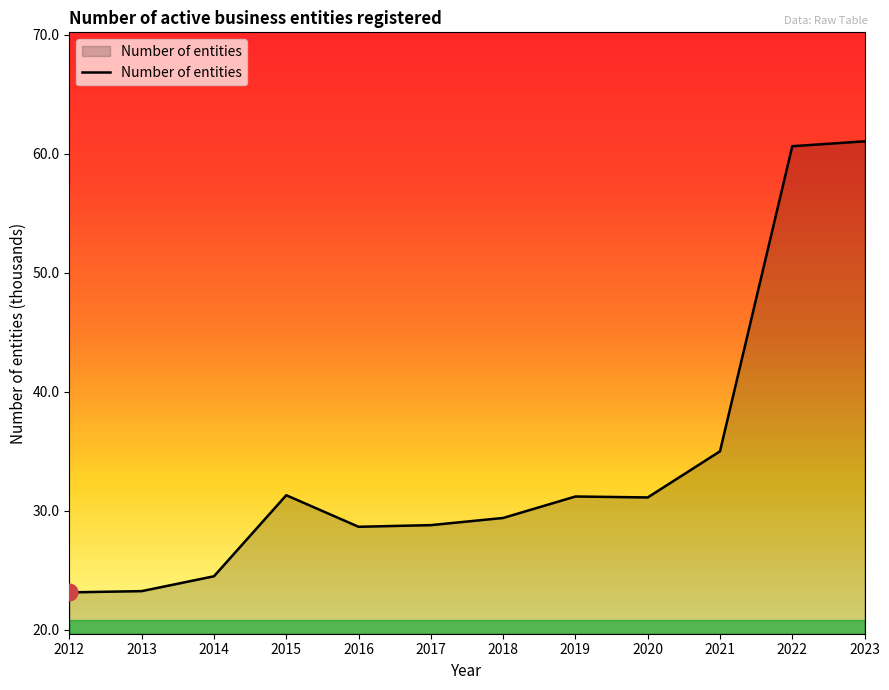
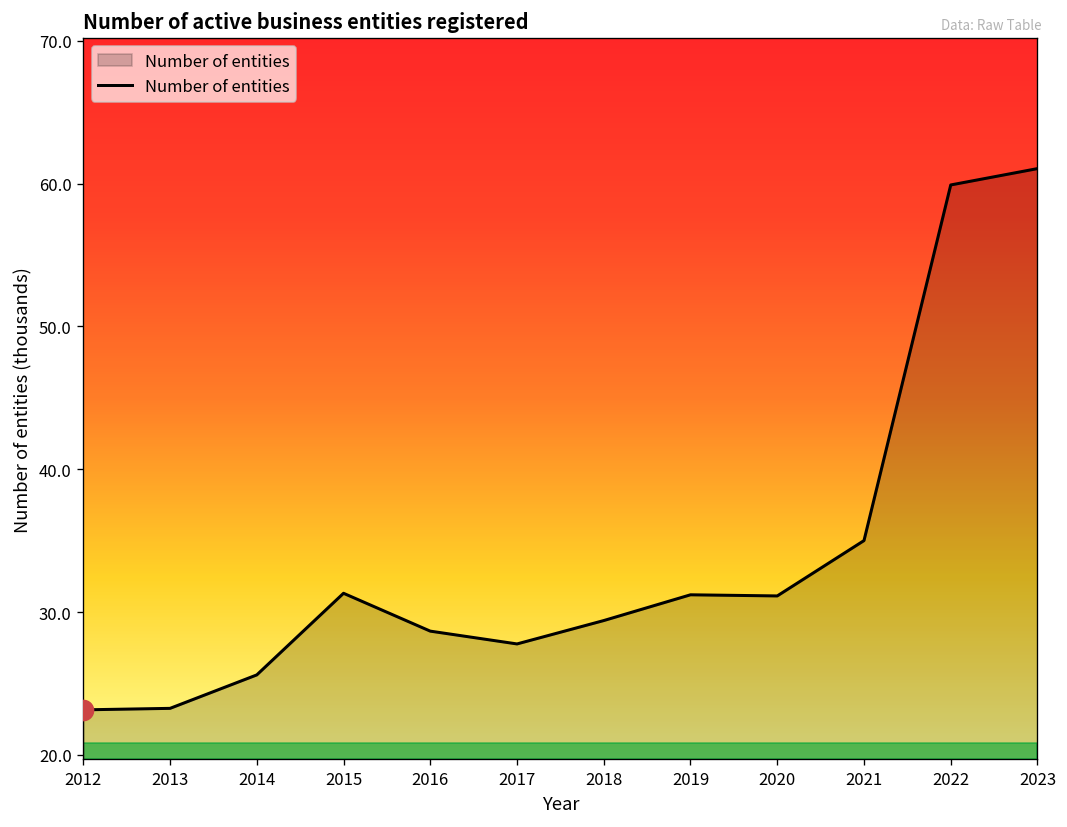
Number of entities, 2014: 24.5 -> 25.6
Number of entities, 2017: 28.8 -> 27.8
Number of entities, 2022: 60.6 -> 59.9
